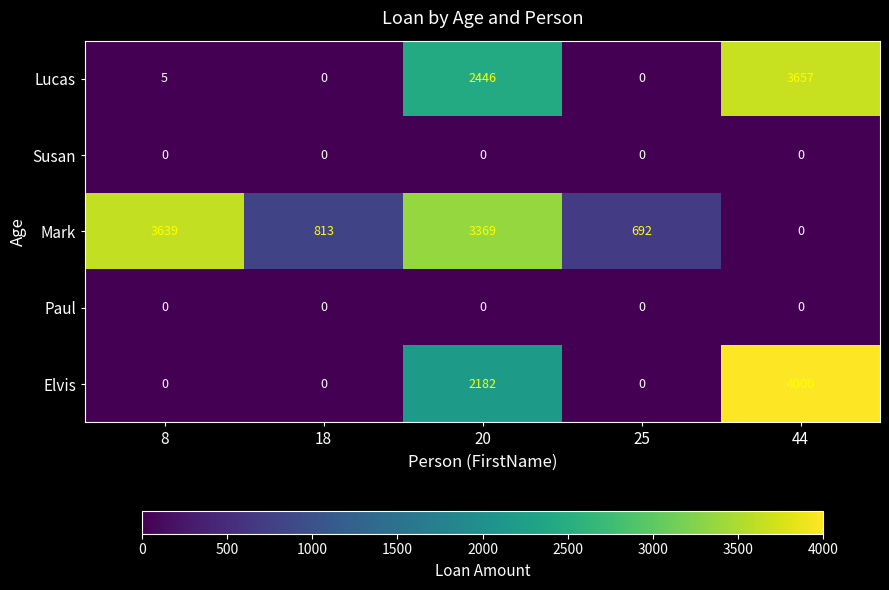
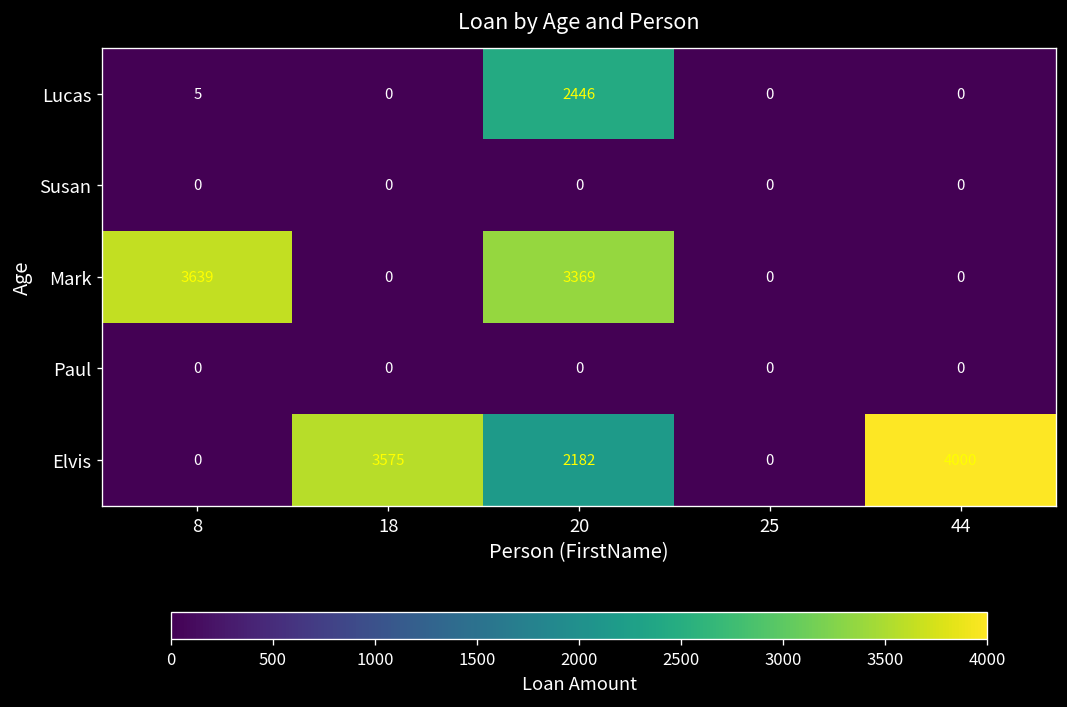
Lucas, 44: 3657 -> 0
Mark, 18: 813 -> 0
Mark, 25: 692 -> 0
Elvis, 18: 0 -> 3575
